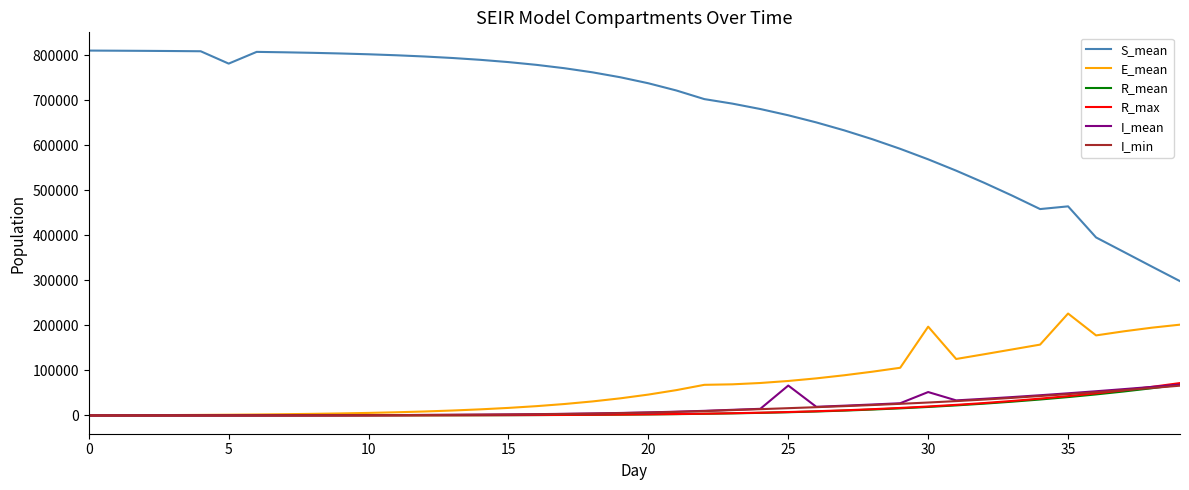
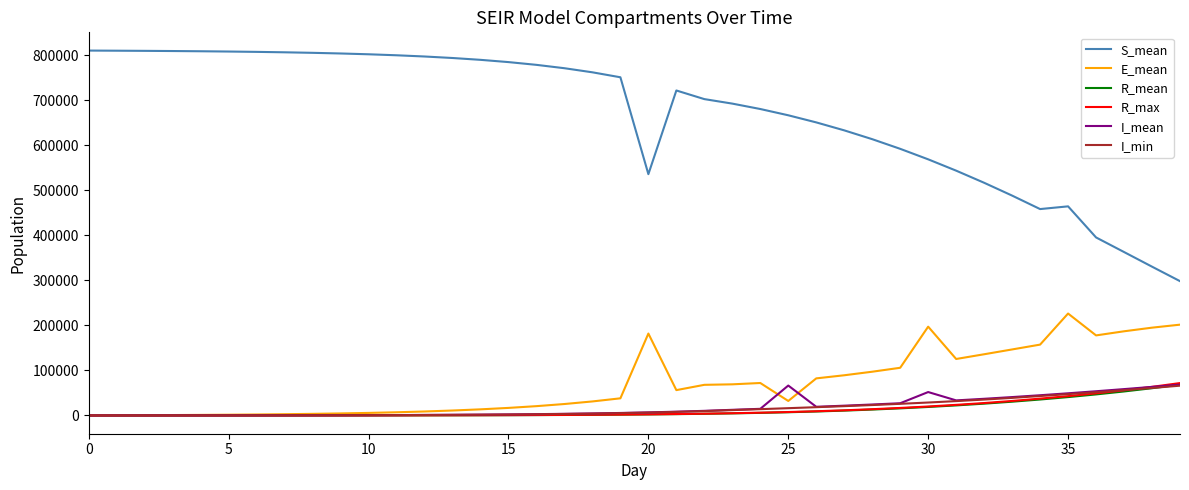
S_mean, 5: 780000 -> 810000
S_mean, 20: 740000 -> 540000
E_mean, 20: 50000 -> 180000
E_mean, 25: 80000 -> 30000
